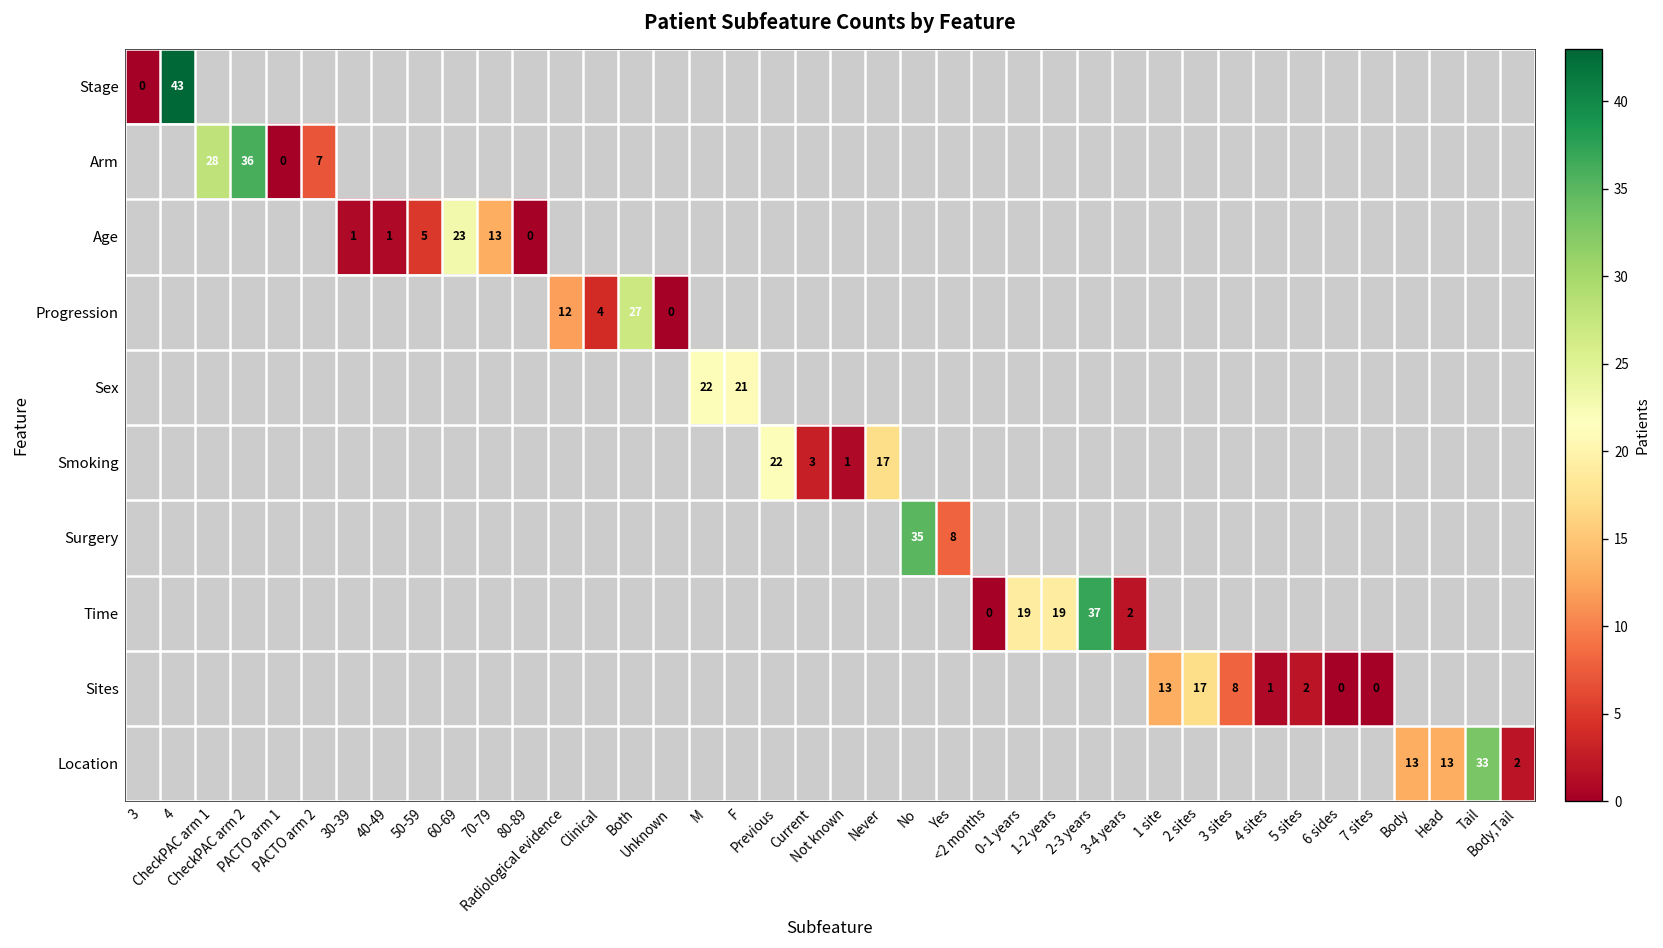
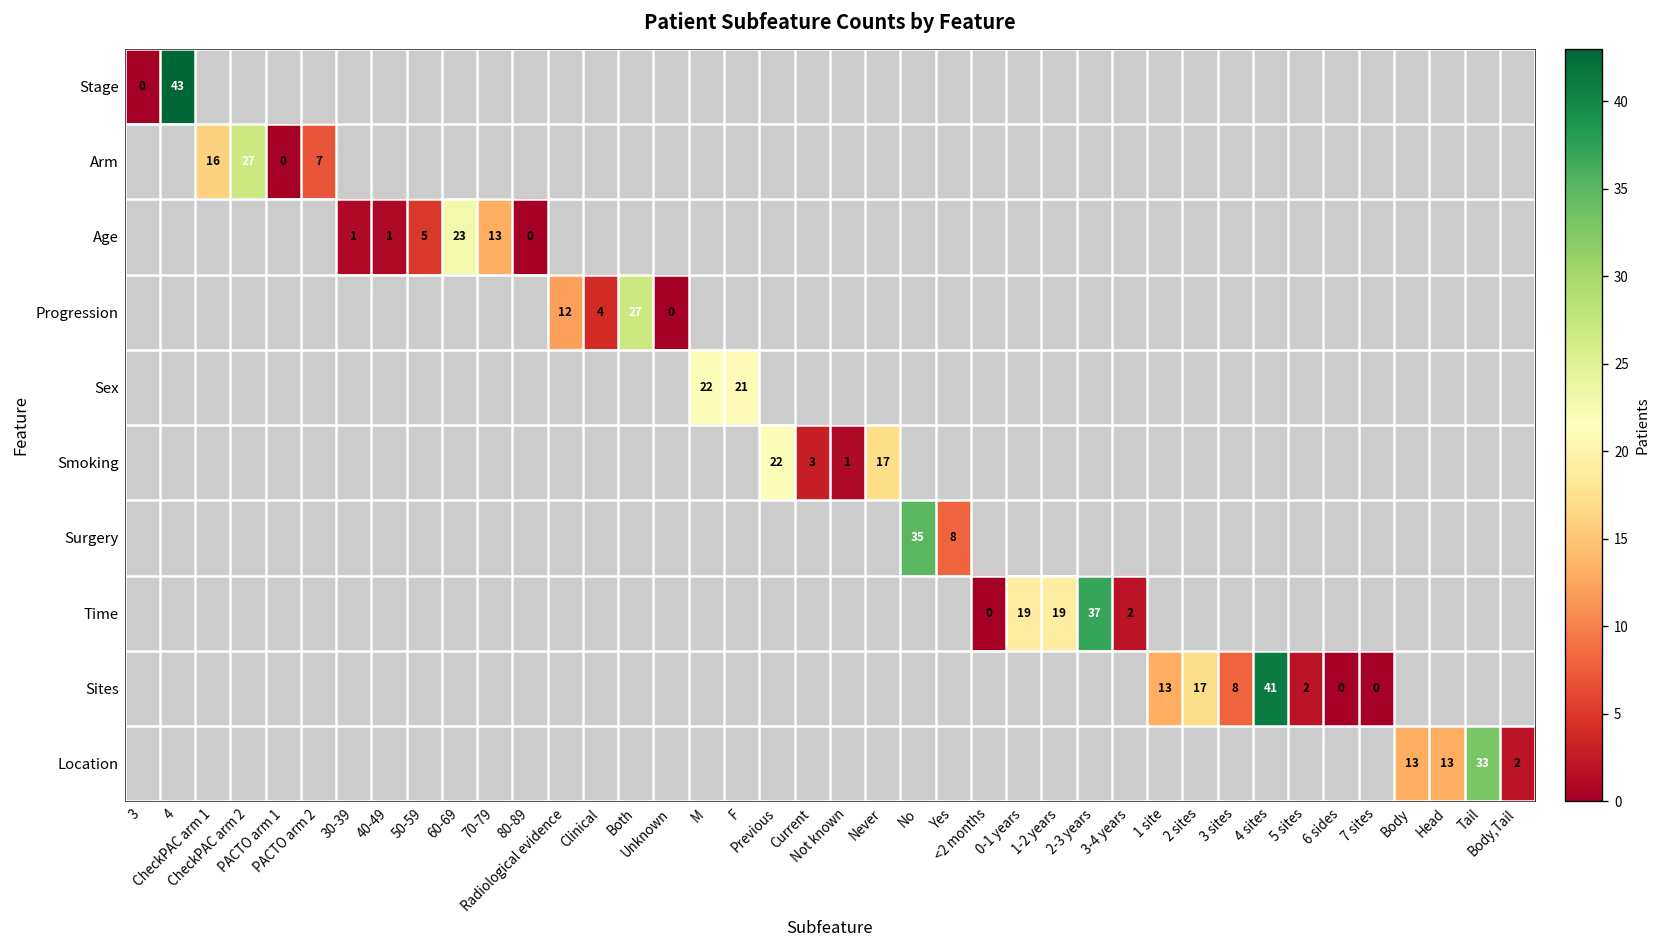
Arm, CheckPAC arm 1: 28 -> 16
Arm, CheckPAC arm 2: 36 -> 27
Sites, 4 sites: 1 -> 41
